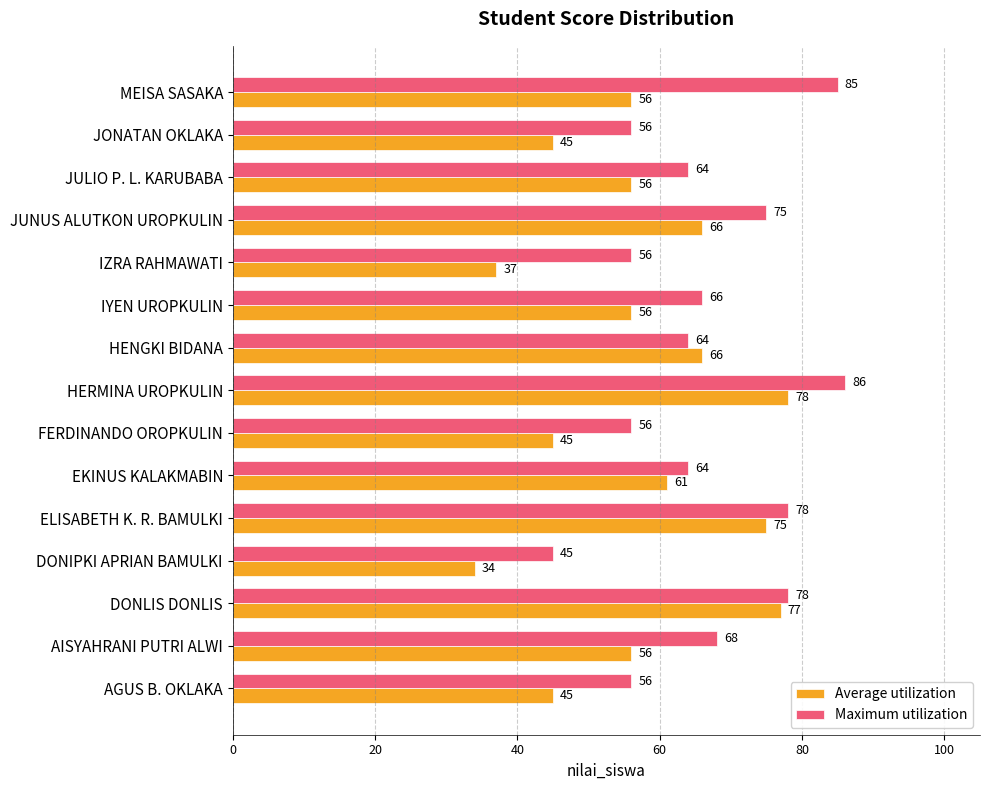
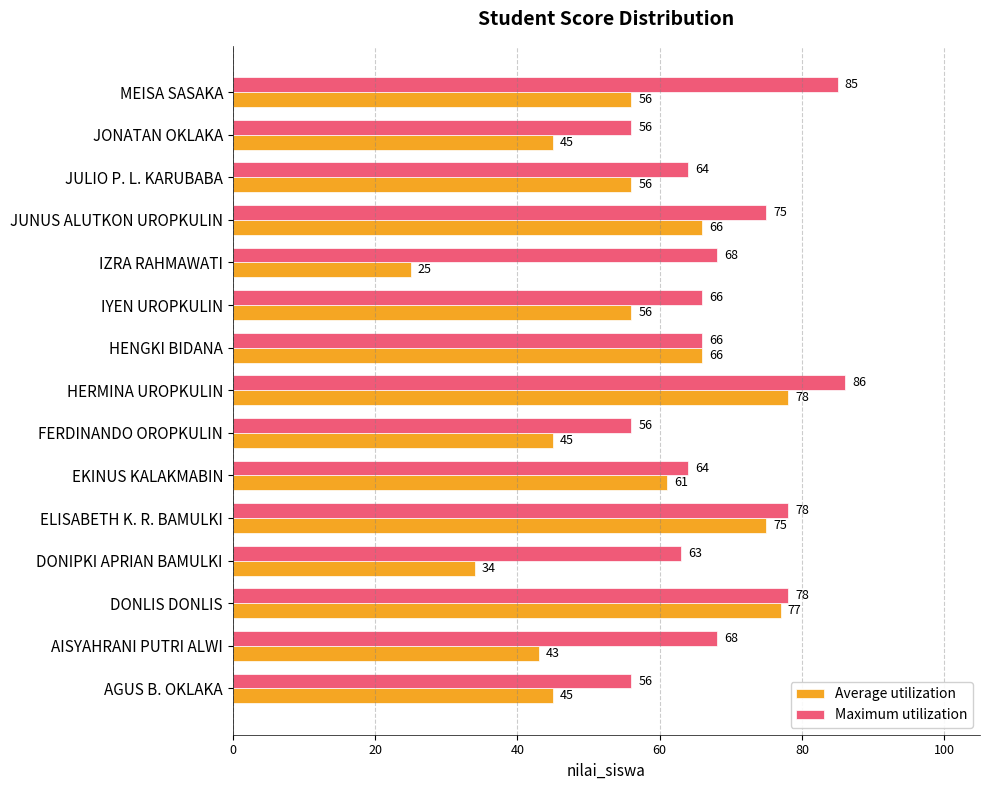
Maximum utilization, IZRA RAHMAWATI: 56 -> 68
Average utilization, IZRA RAHMAWATI: 37 -> 25
Maximum utilization, HENGKI BIDANA: 64 -> 66
Maximum utilization, DONIPKI APRIAN BAMULKI: 45 -> 63
Average utilization, AISYAHRANI PUTRI ALWI: 56 -> 43
